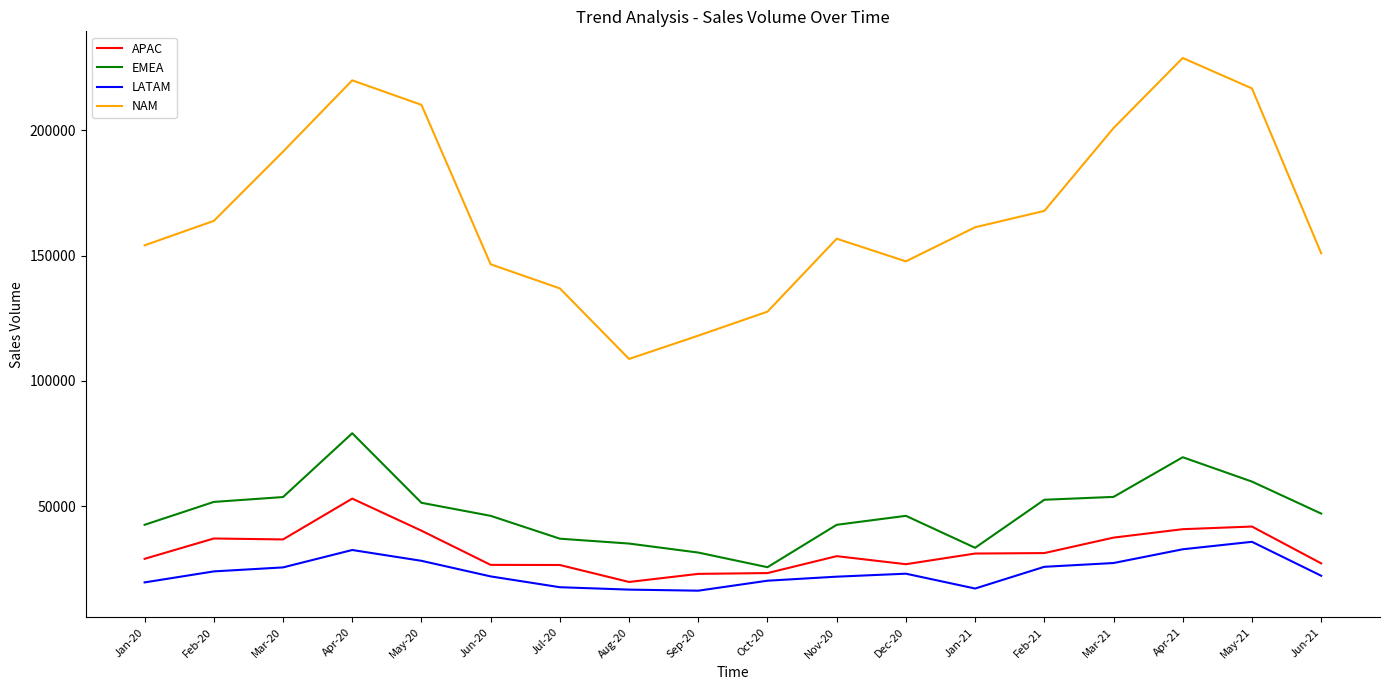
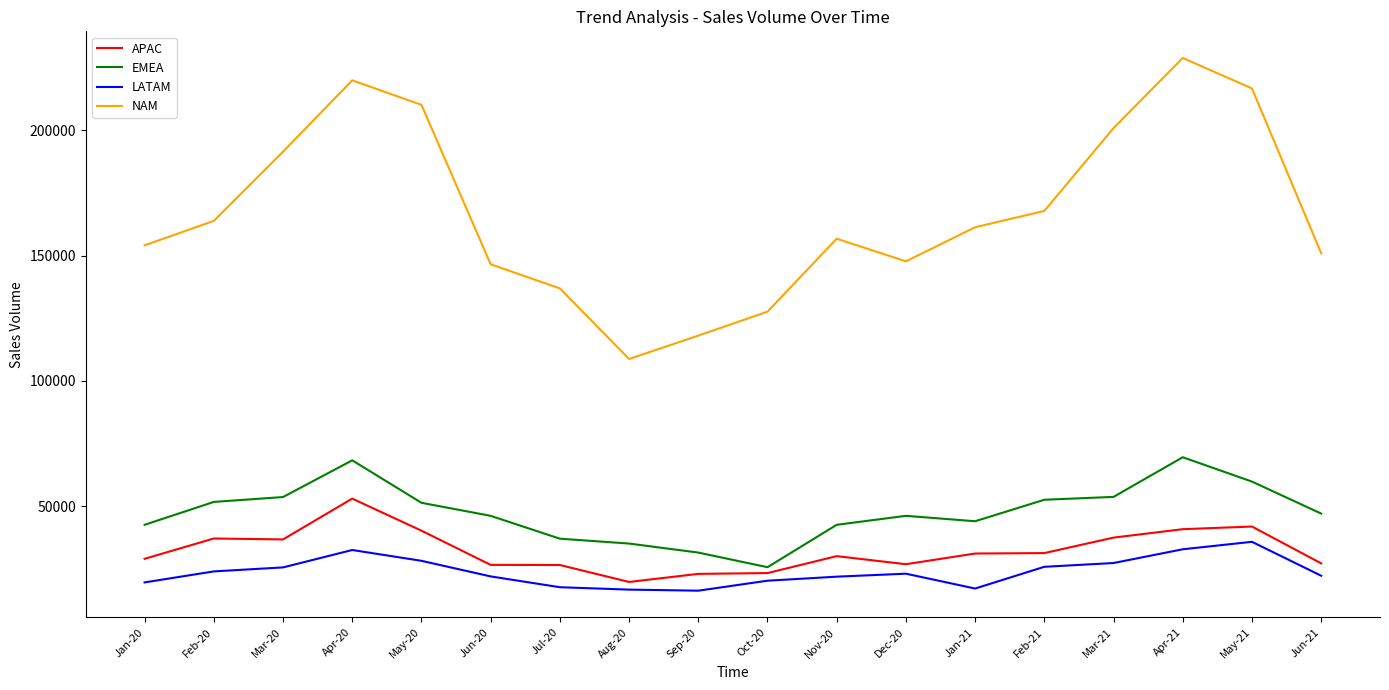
EMEA, Apr-20: 79000 -> 68000
EMEA, Jan-21: 33000 -> 44000
